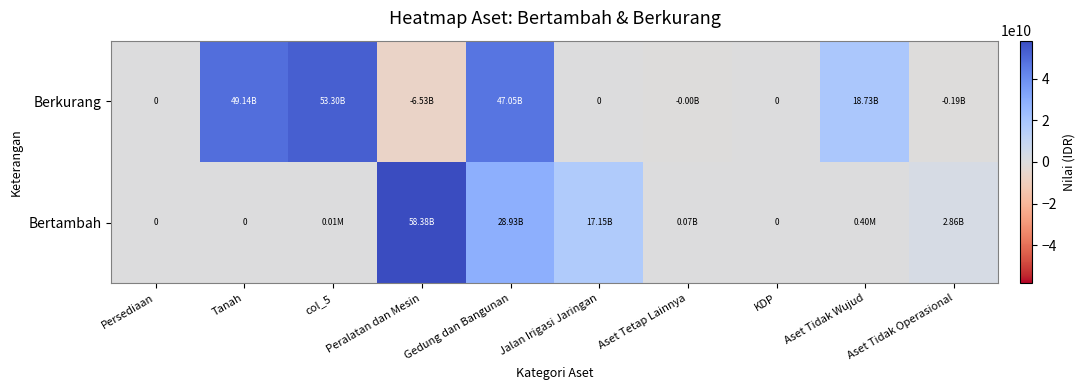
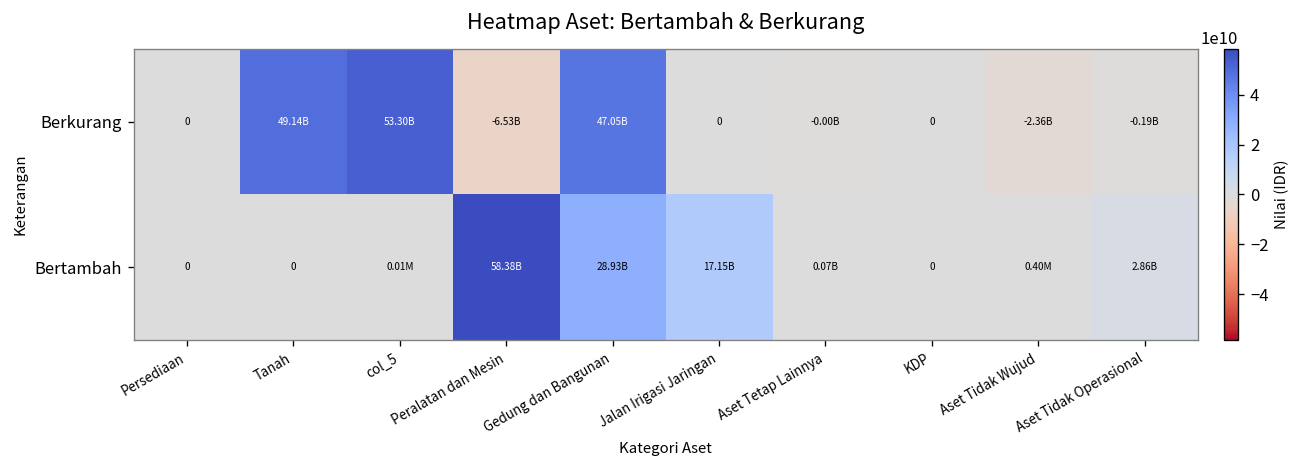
Berkurang, Aset Tidak Wujud: 18.73B -> -2.36B
